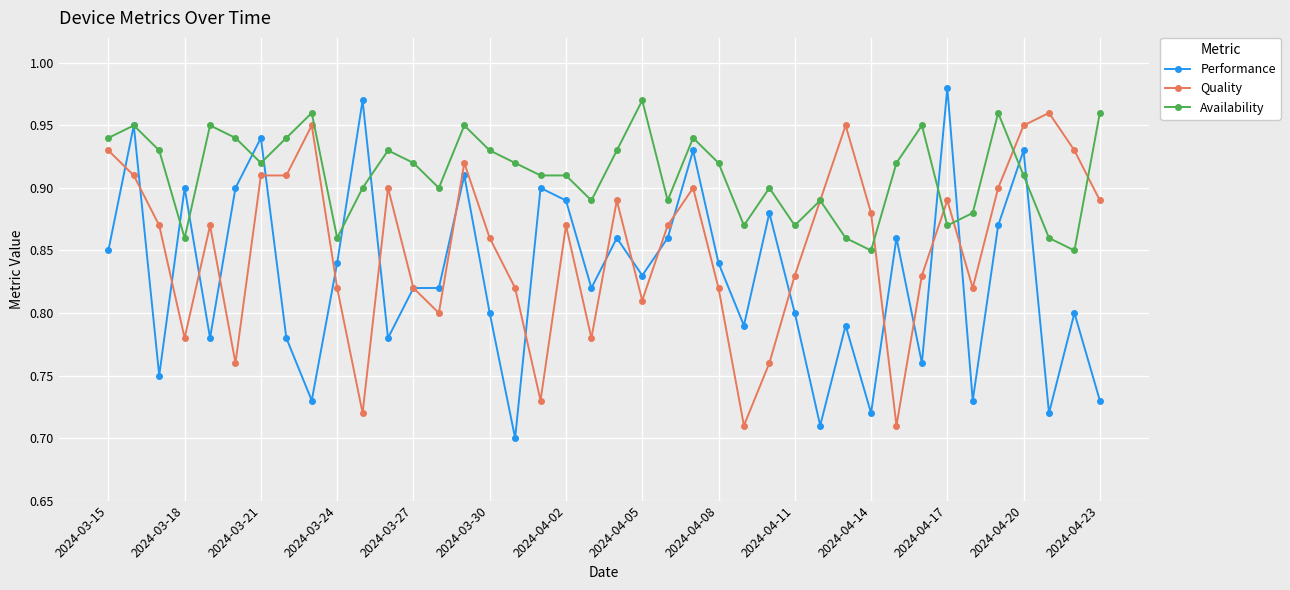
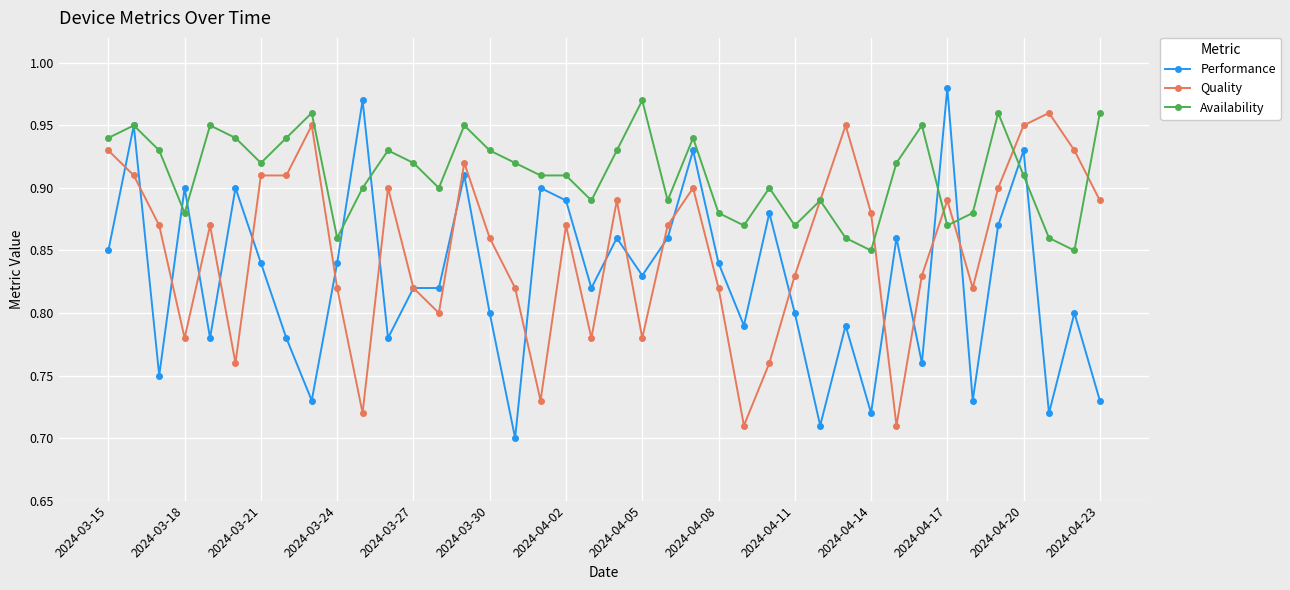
Availability, 2024-03-18: 0.86 -> 0.88
Performance, 2024-03-21: 0.94 -> 0.84
Quality, 2024-04-05: 0.81 -> 0.78
Availability, 2024-04-08: 0.92 -> 0.88
